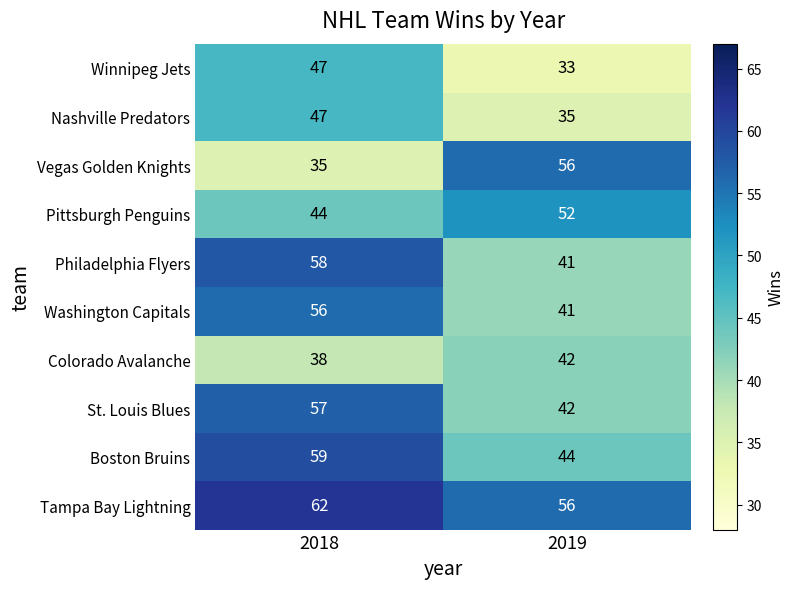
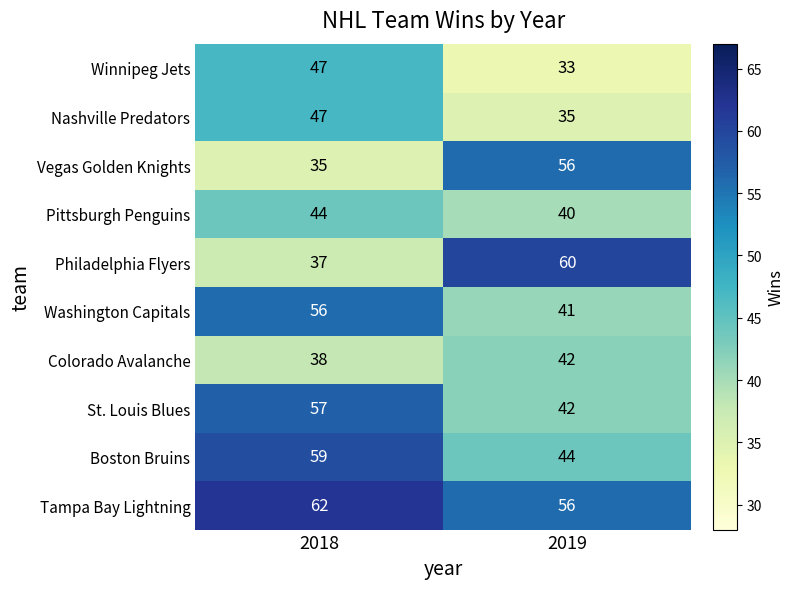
Pittsburgh Penguins, 2019: 52 -> 40
Philadelphia Flyers, 2018: 58 -> 37
Philadelphia Flyers, 2019: 41 -> 60
